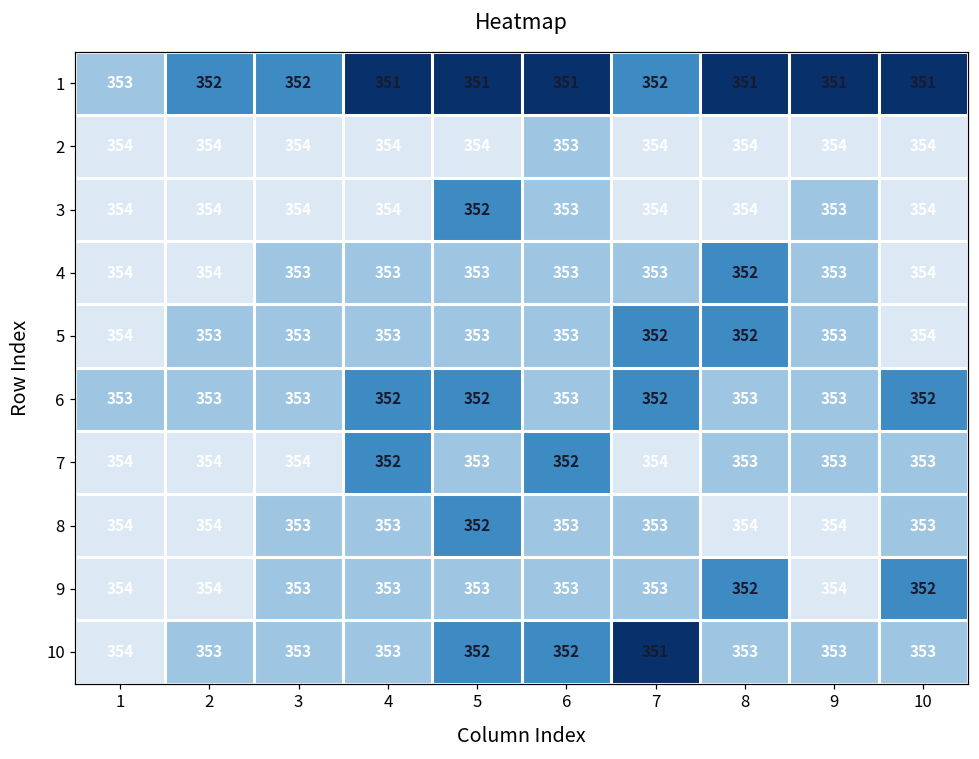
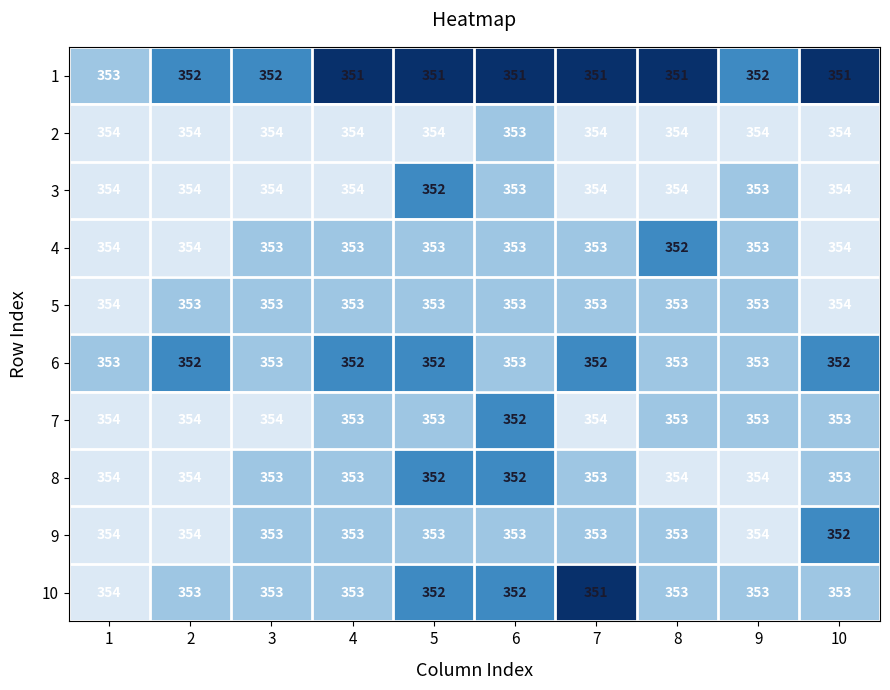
1, 7: 352 -> 351
1, 9: 351 -> 352
5, 7: 352 -> 353
5, 8: 352 -> 353
6, 2: 353 -> 352
7, 4: 352 -> 353
8, 6: 353 -> 352
9, 8: 352 -> 353
